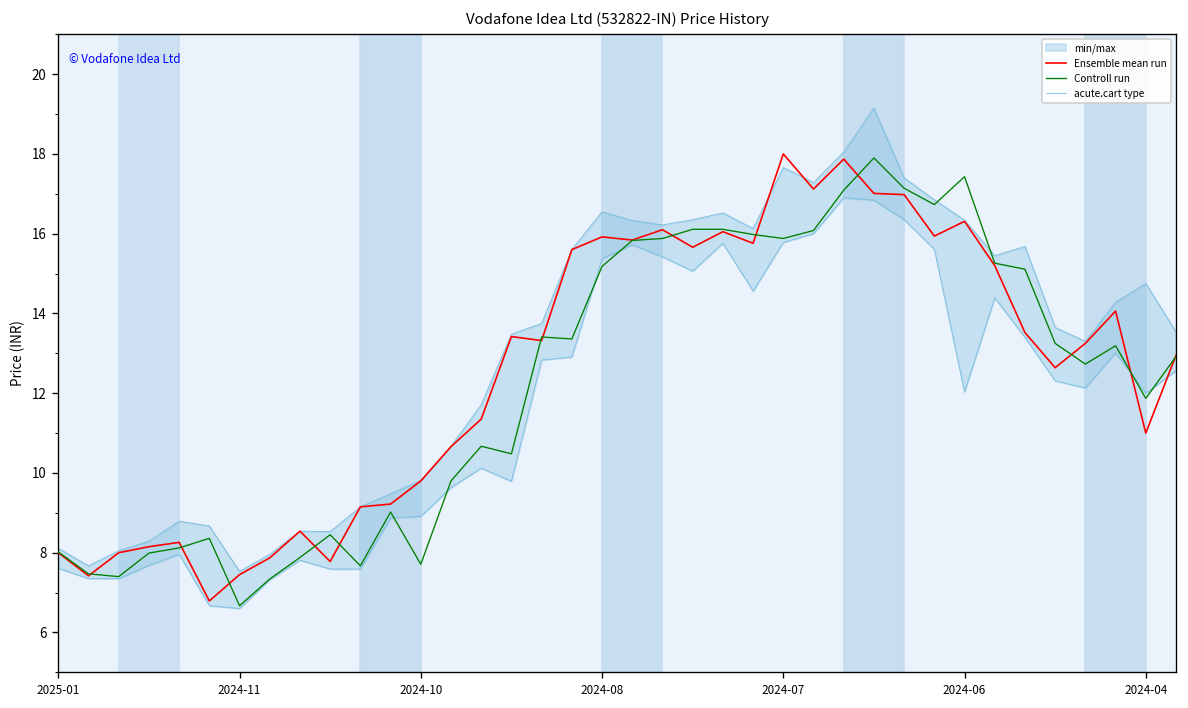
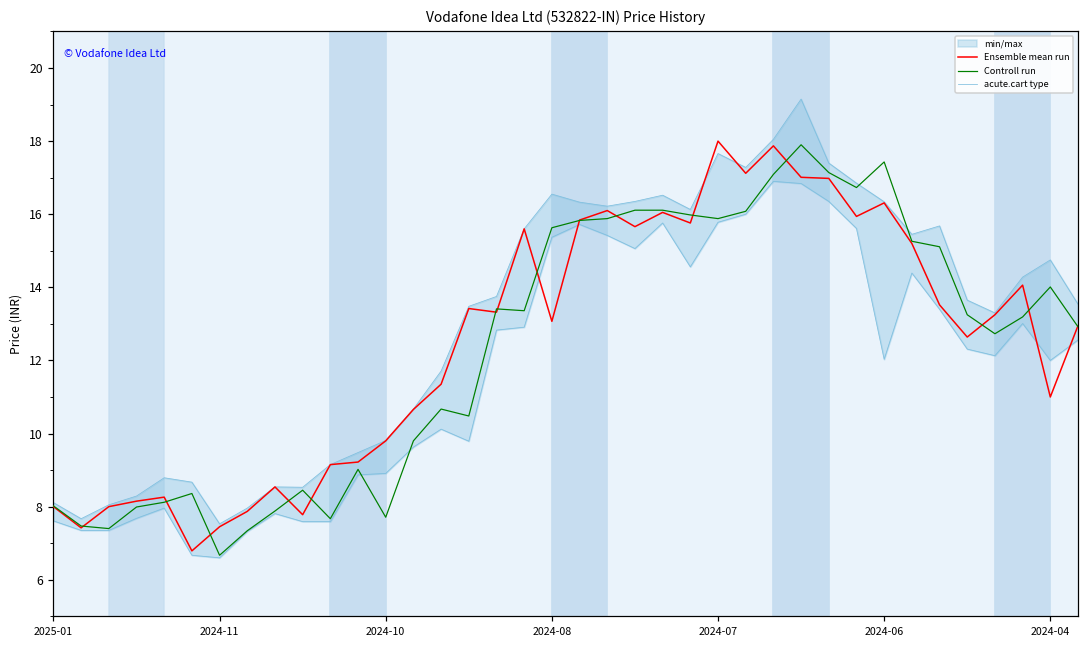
Ensemble mean run, 2024-08: 15.9 -> 13.1
Controll run, 2024-08: 15.2 -> 15.6
Controll run, 2024-04: 11.9 -> 14.0
